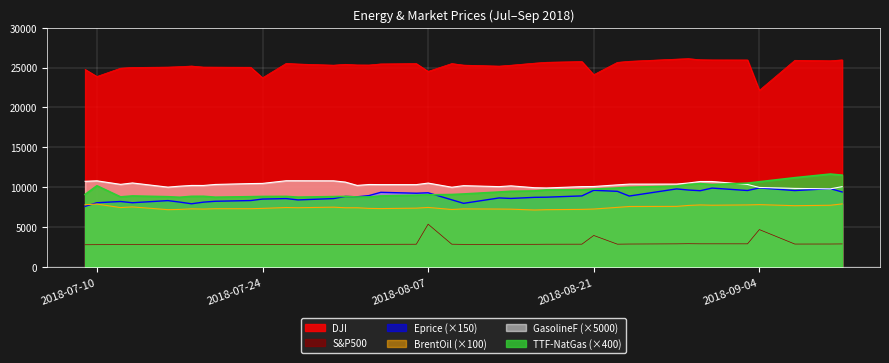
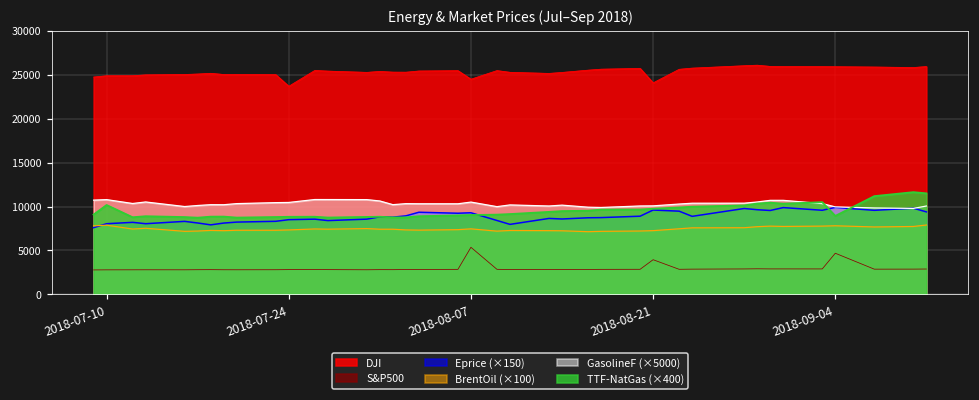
DJI, 2018-07-10: 24000 -> 25000
DJI, 2018-09-04: 22000 -> 26000
TTF-NatGas (×400), 2018-09-04: 11000 -> 9000
